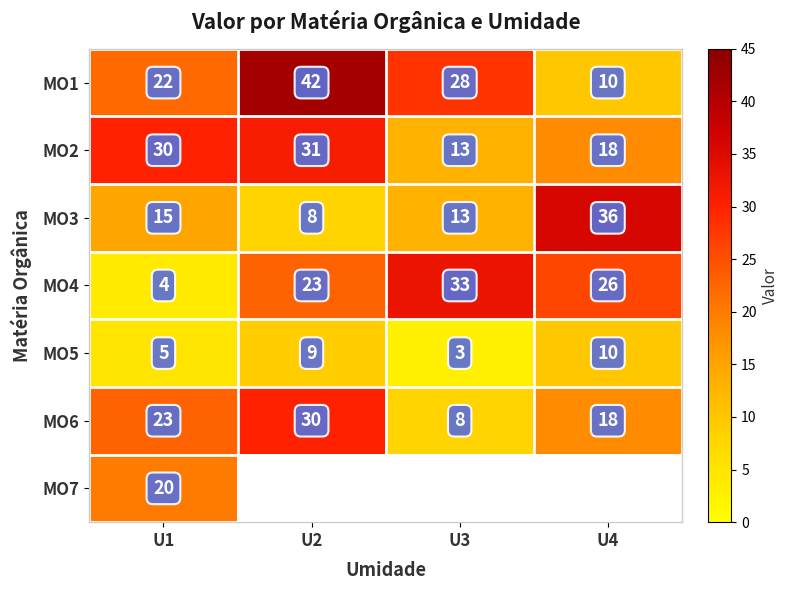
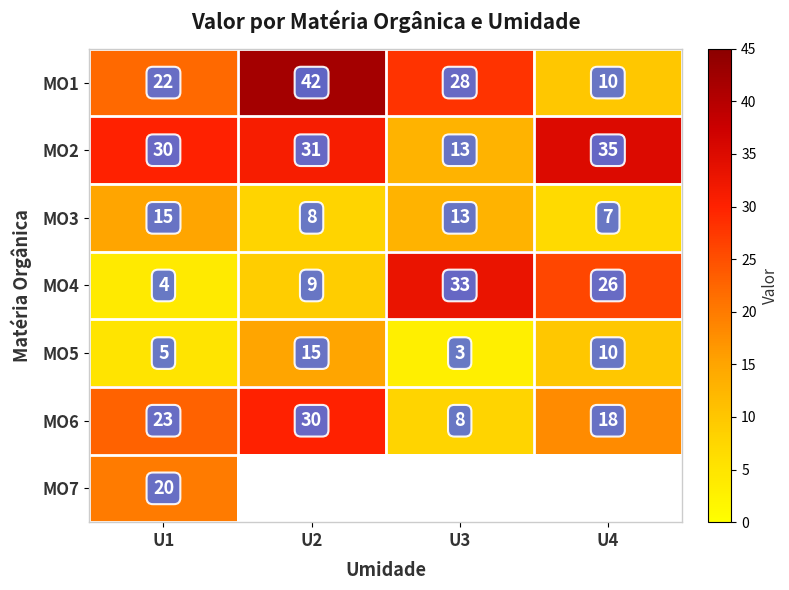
MO2, U4: 18 -> 35
MO3, U4: 36 -> 7
MO4, U2: 23 -> 9
MO5, U2: 9 -> 15
